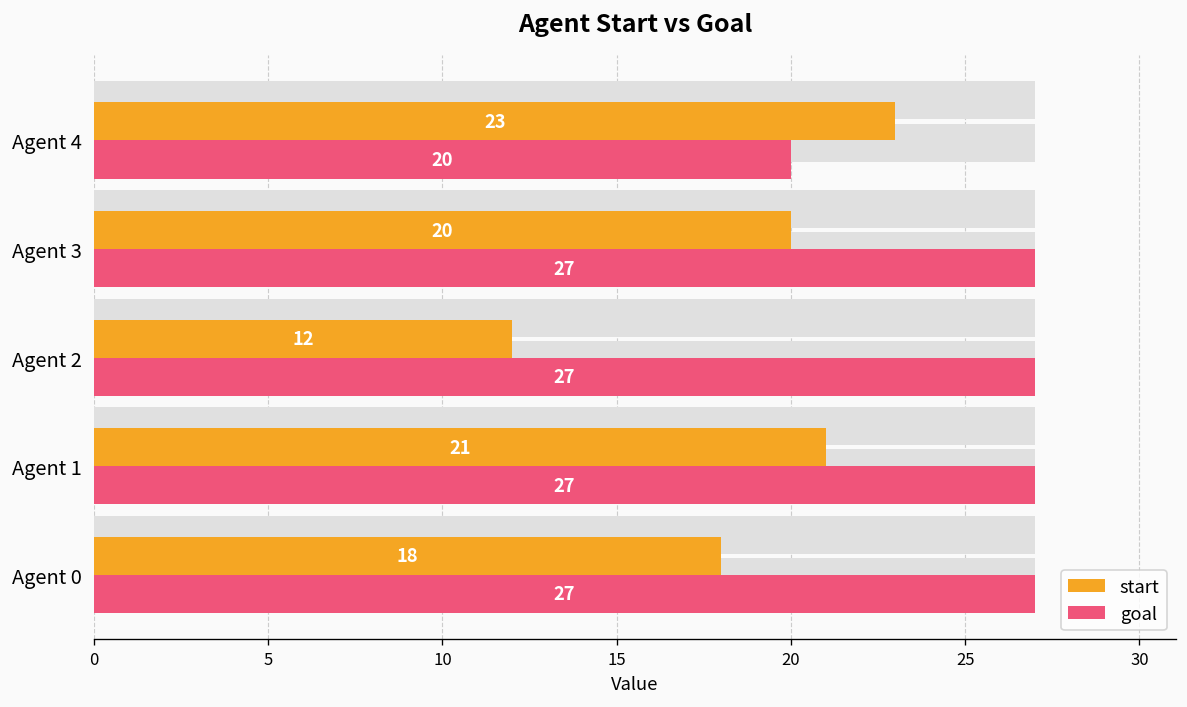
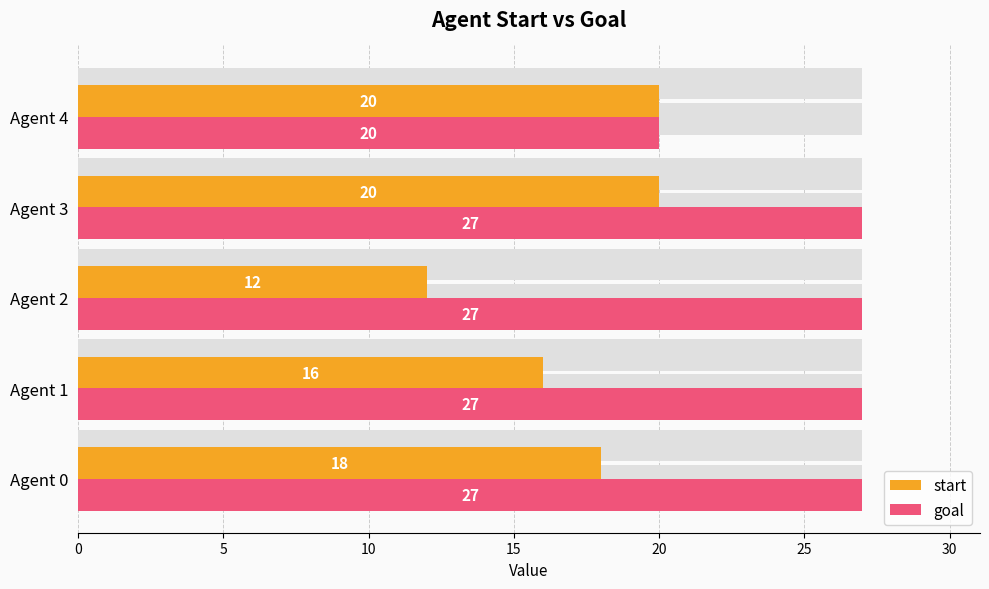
start, Agent 4: 23 -> 20
start, Agent 1: 21 -> 16
